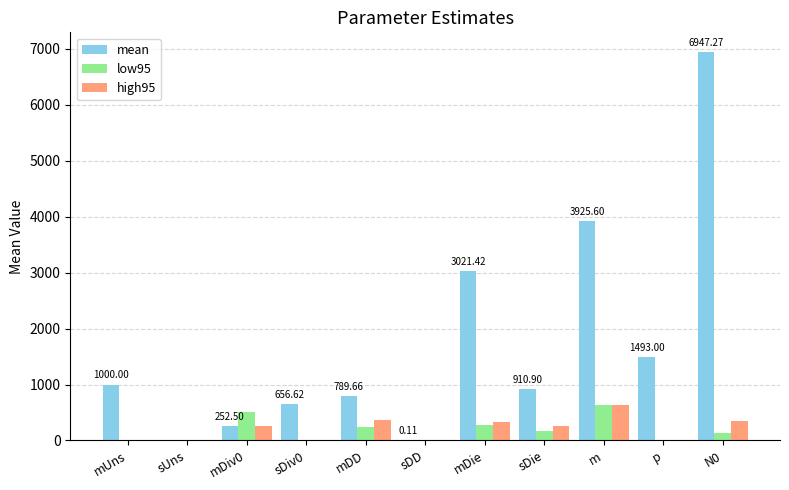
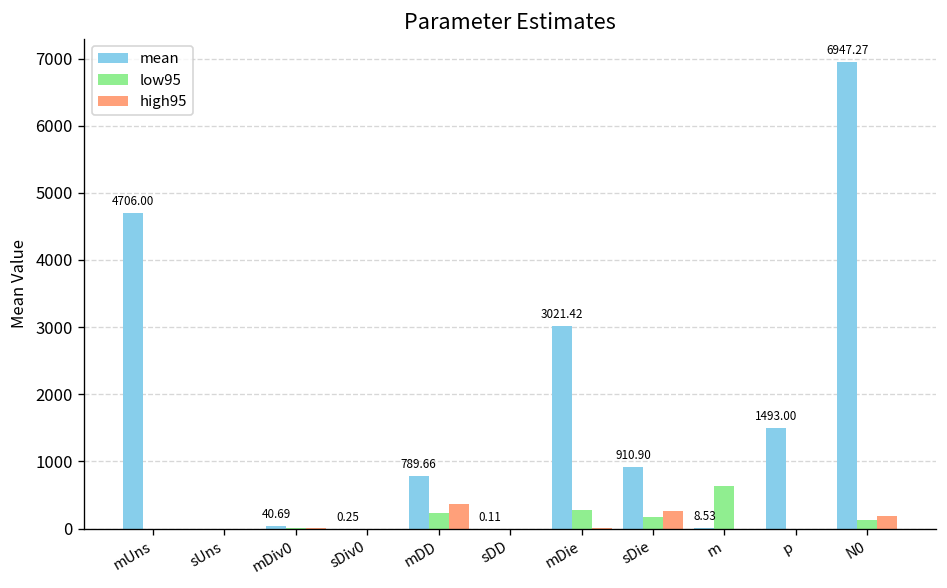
mean, mUns: 1000.00 -> 4706.00
mean, mDiv0: 252.50 -> 40.69
low95, mDiv0: 500 -> 0
high95, mDiv0: 300 -> 0
mean, sDiv0: 656.62 -> 0.25
high95, mDie: 300 -> 0
mean, m: 3925.60 -> 8.53
high95, m: 600 -> 0
high95, N0: 400 -> 200
